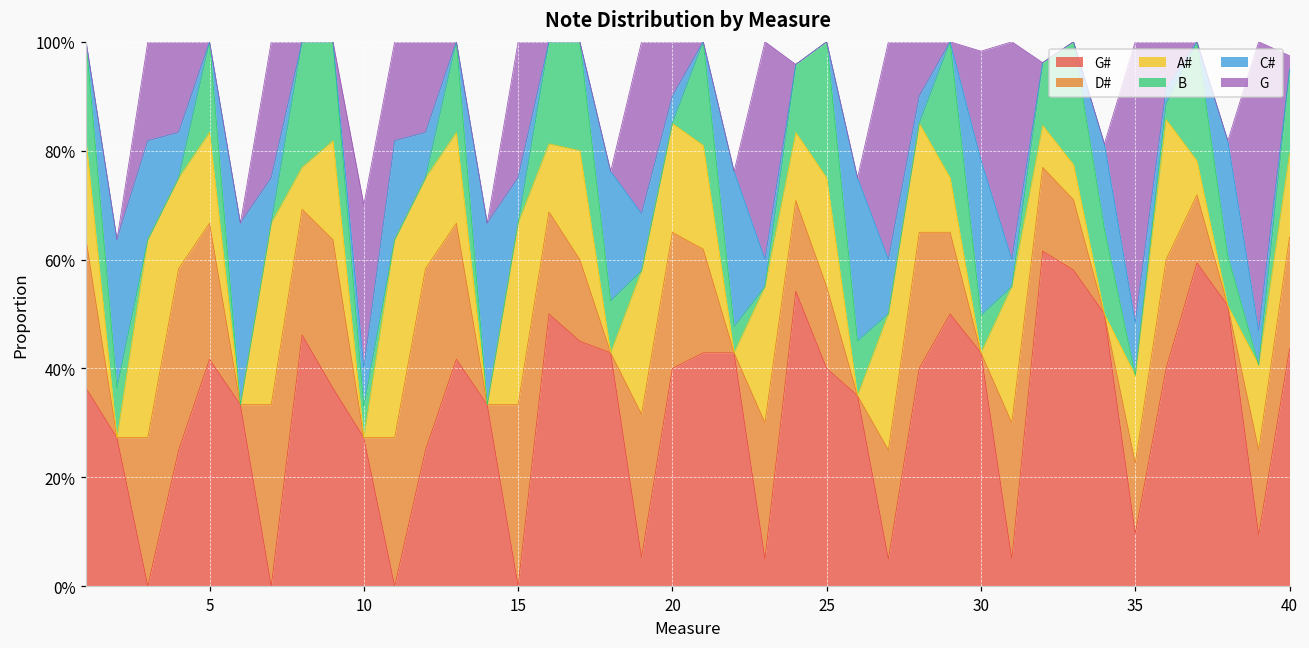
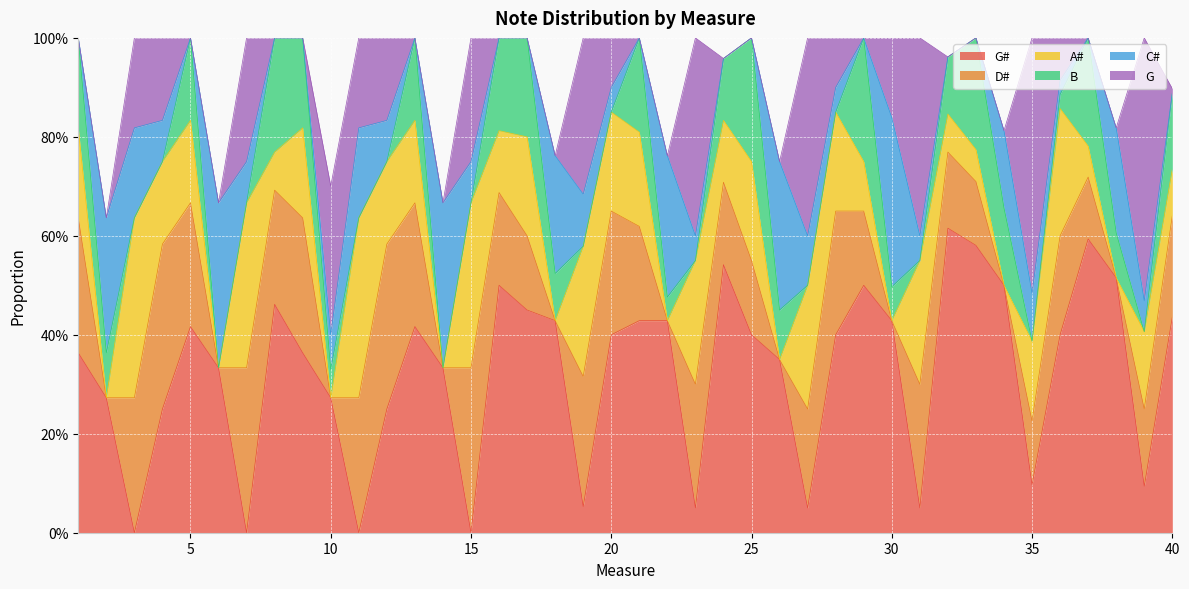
C#, 30: 29% -> 34%
A#, 40: 15% -> 9%
G, 40: 3% -> 1%
